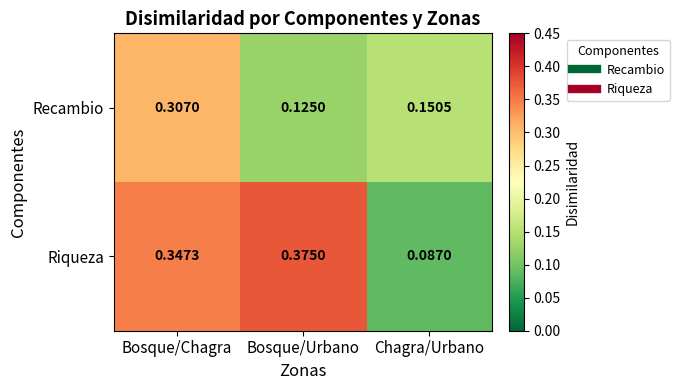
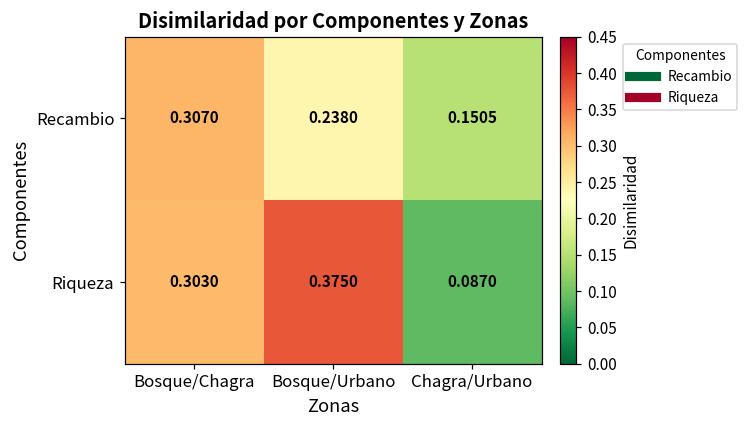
Recambio, Bosque/Urbano: 0.1250 -> 0.2380
Riqueza, Bosque/Chagra: 0.3473 -> 0.3030
